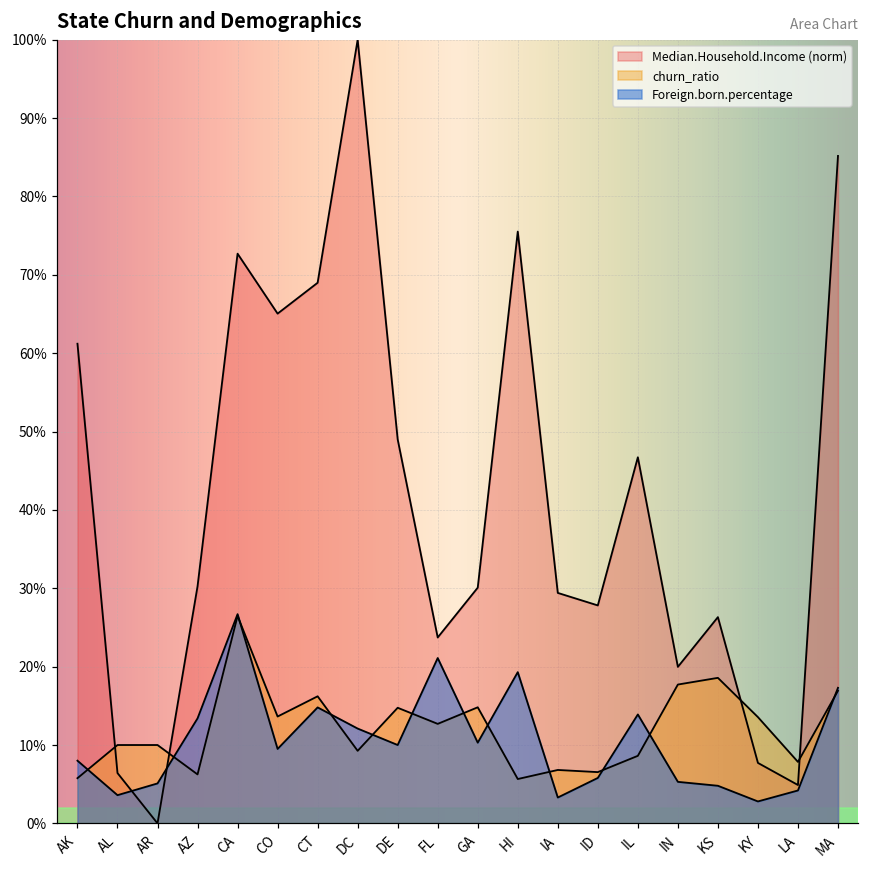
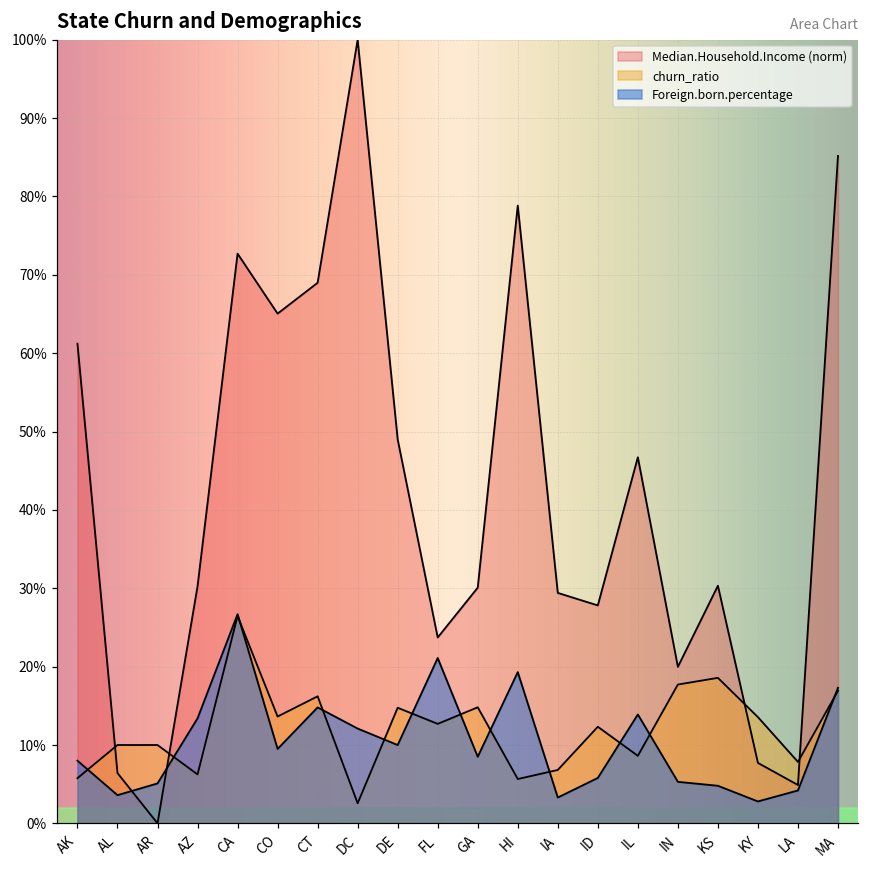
churn_ratio, DC: 9% -> 3%
Foreign.born.percentage, GA: 10% -> 9%
Median.Household.Income (norm), HI: 76% -> 79%
churn_ratio, ID: 7% -> 12%
Median.Household.Income (norm), KS: 26% -> 30%
